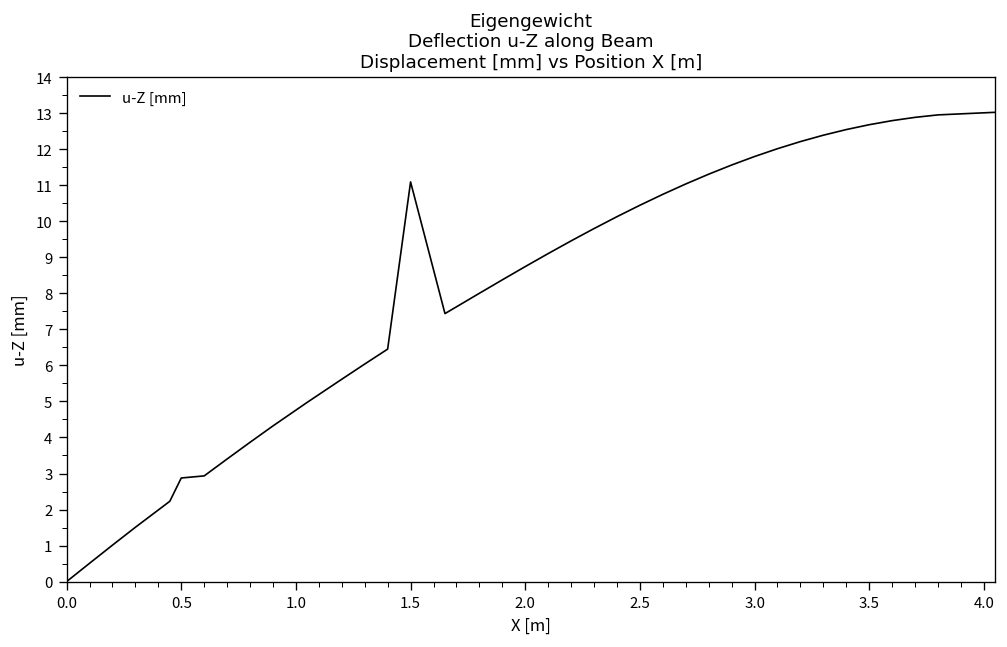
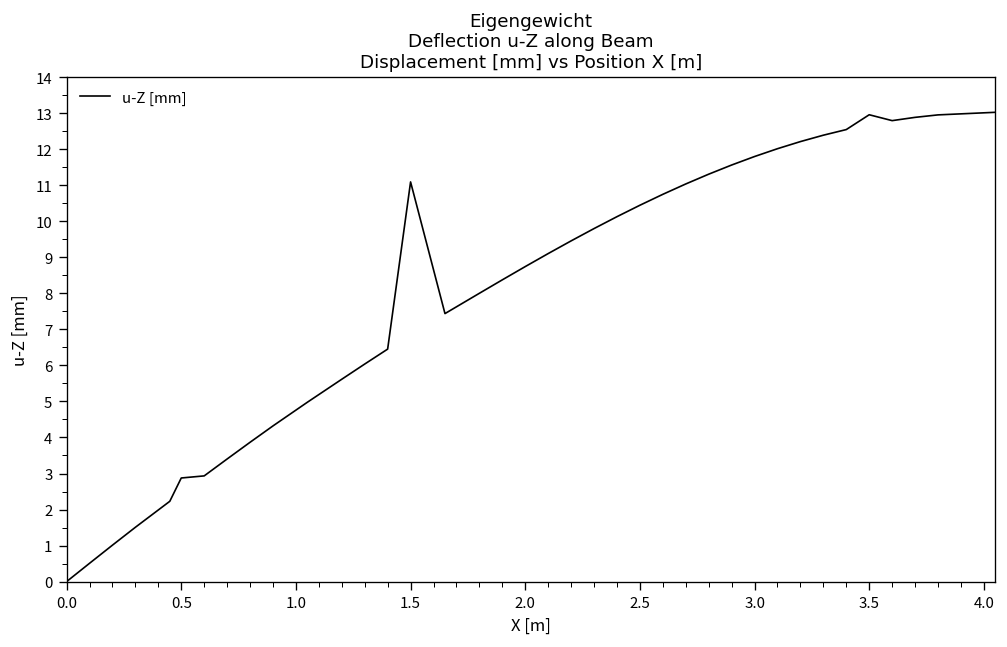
3.5: 12.7 -> 13.0
